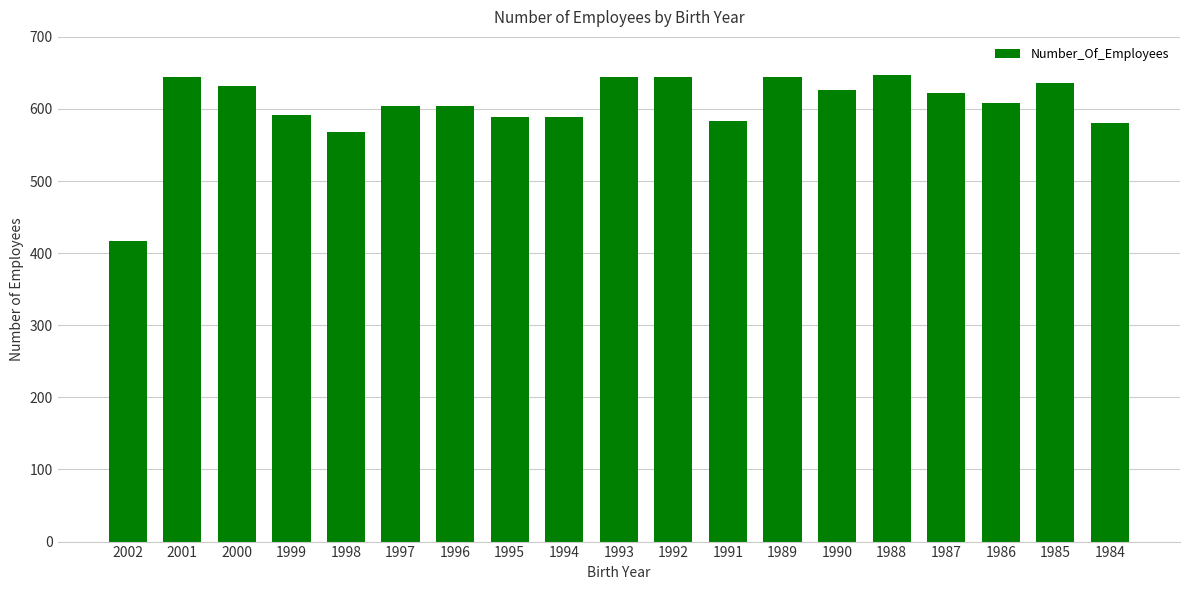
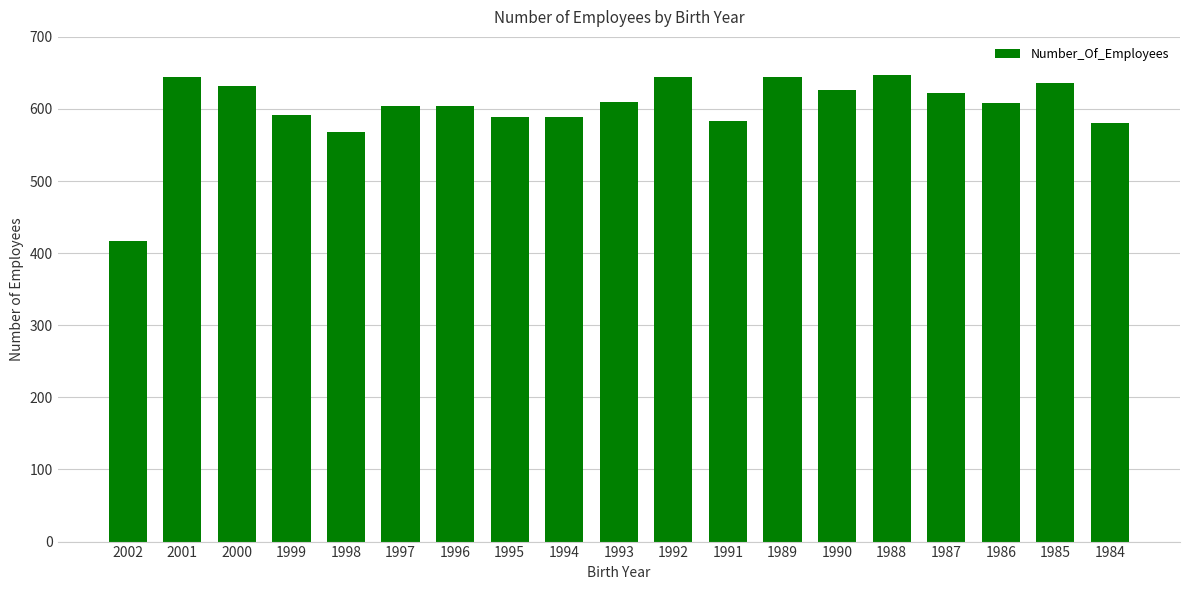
1993: 650 -> 610
